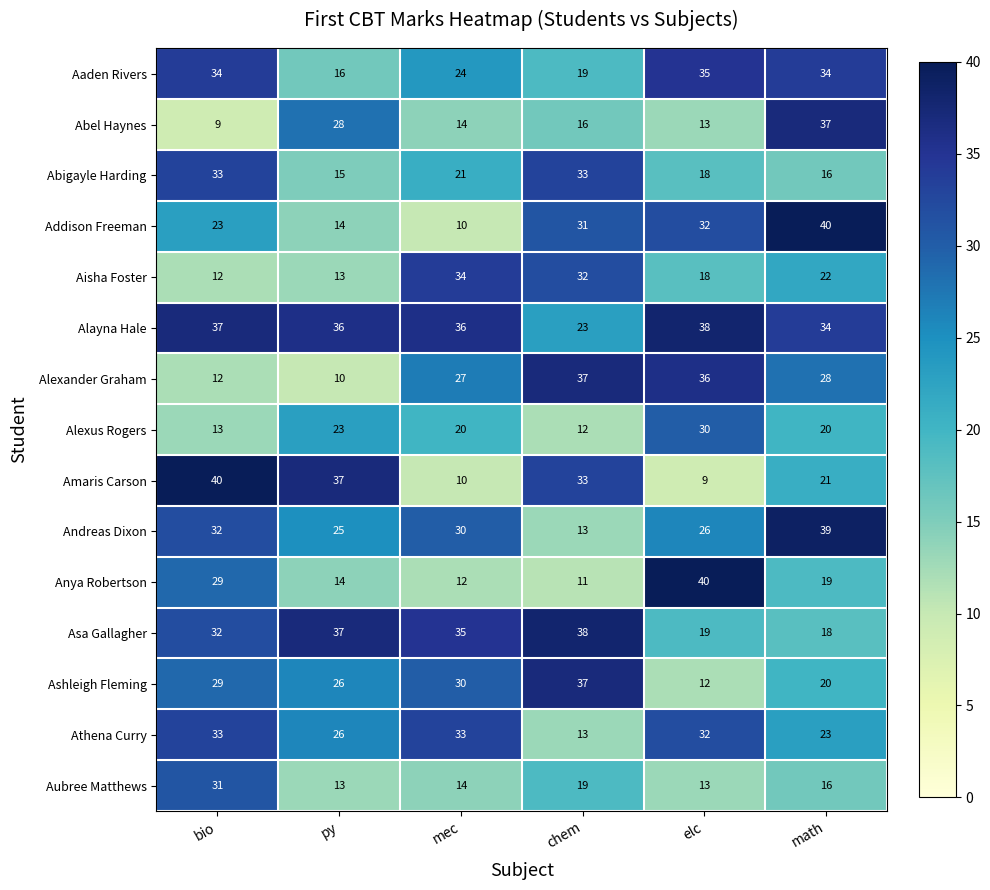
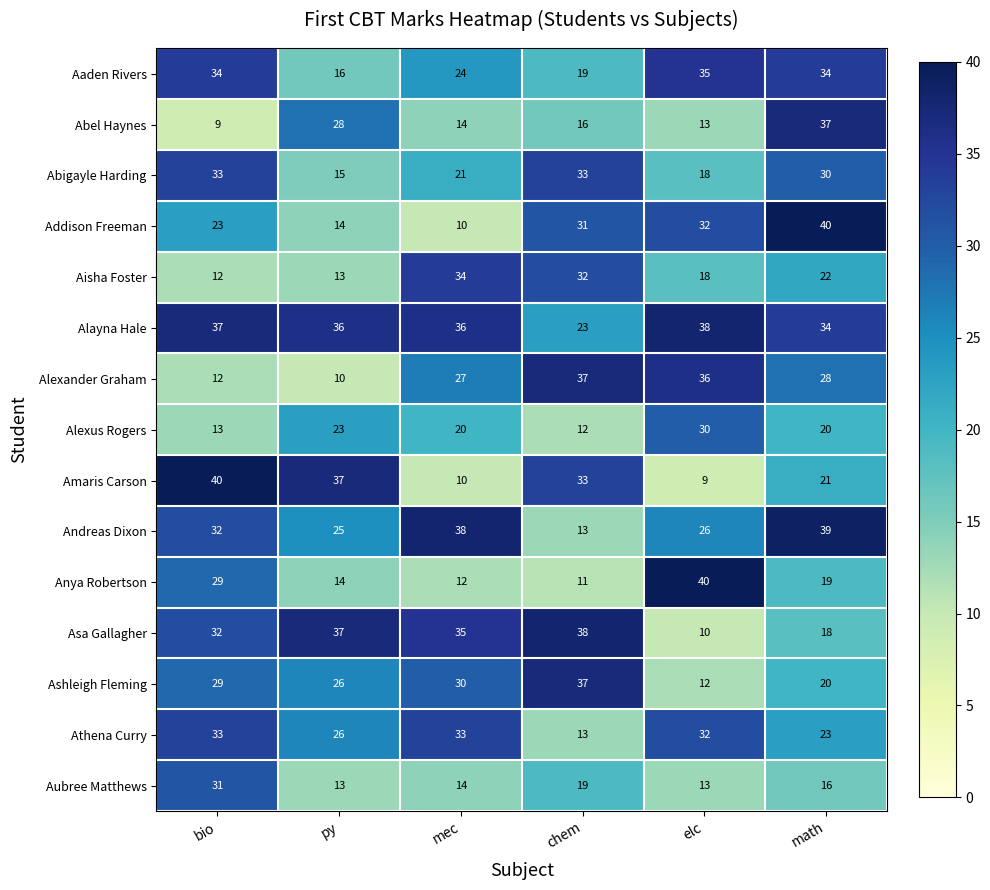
Abigayle Harding, math: 16 -> 30
Andreas Dixon, mec: 30 -> 38
Asa Gallagher, elc: 19 -> 10
